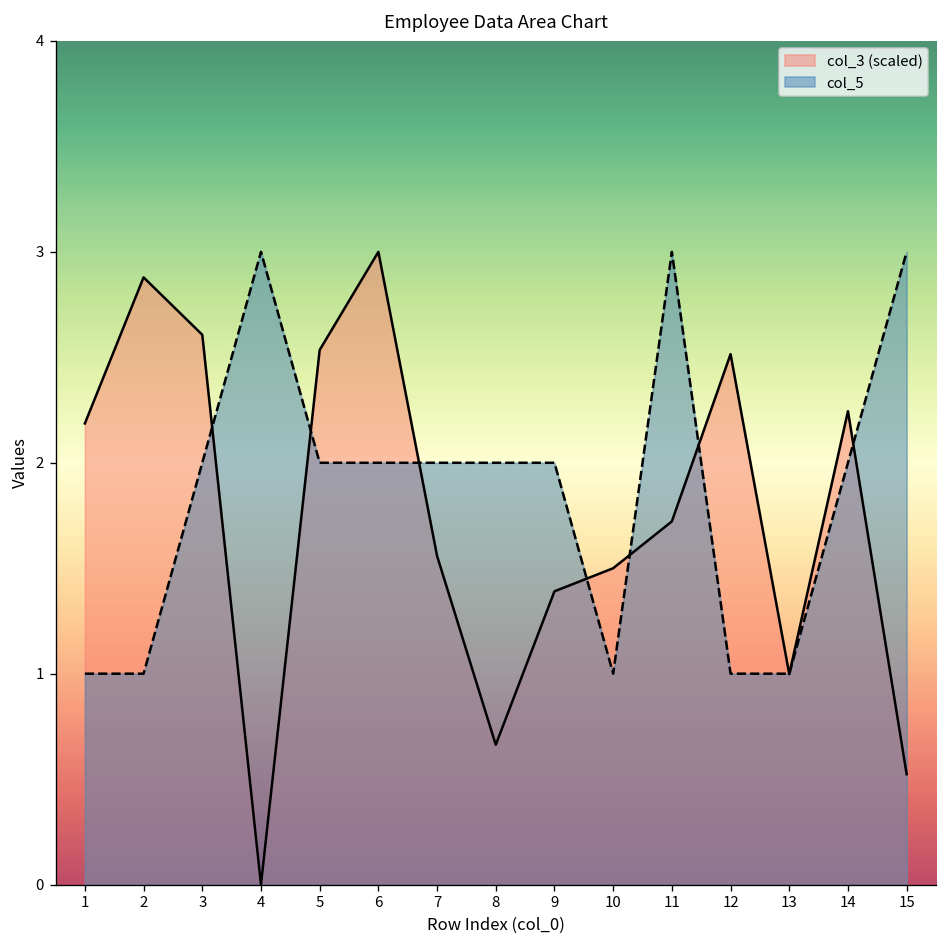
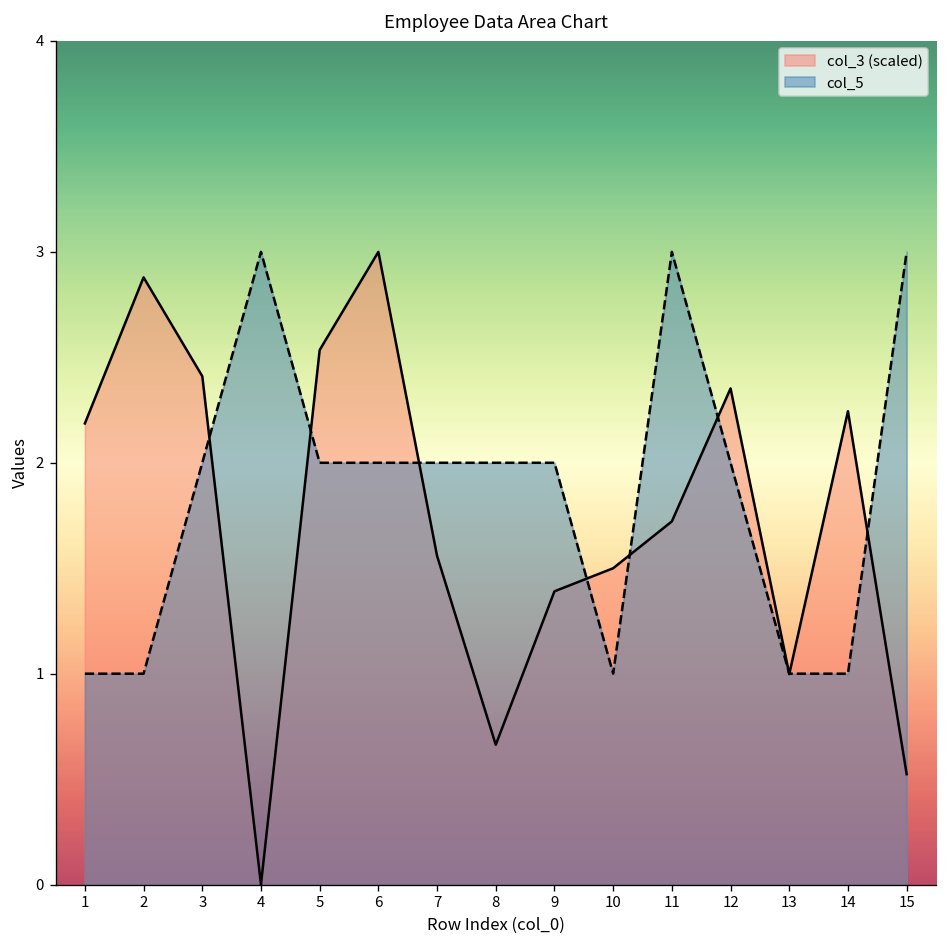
col_3 (scaled), 3: 2.61 -> 2.41
col_3 (scaled), 12: 2.52 -> 2.35
col_5, 12: 1 -> 2
col_5, 14: 2 -> 1
